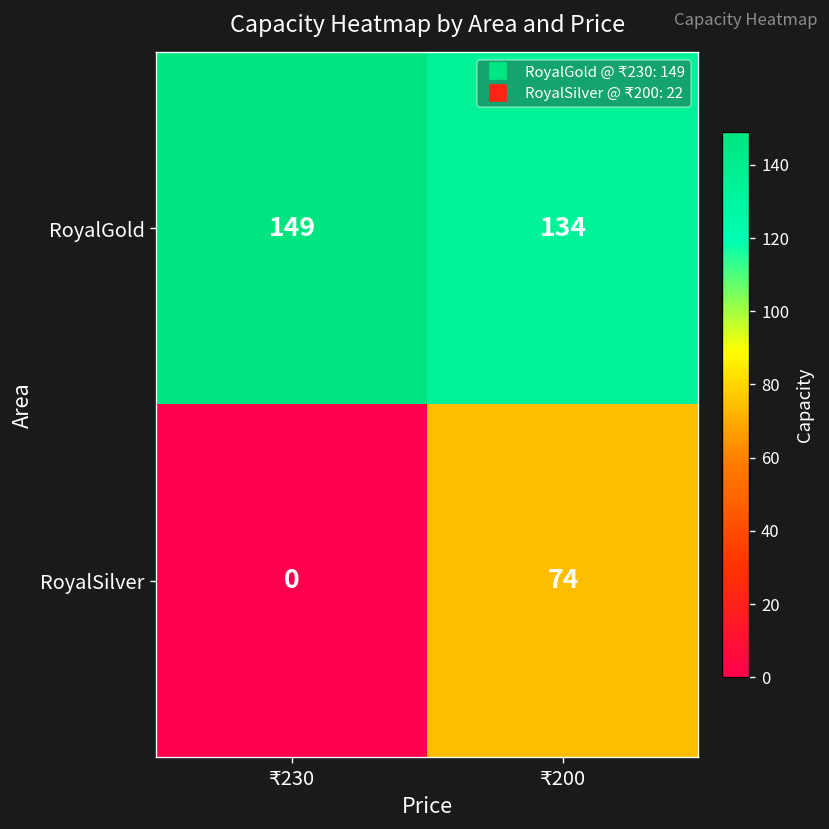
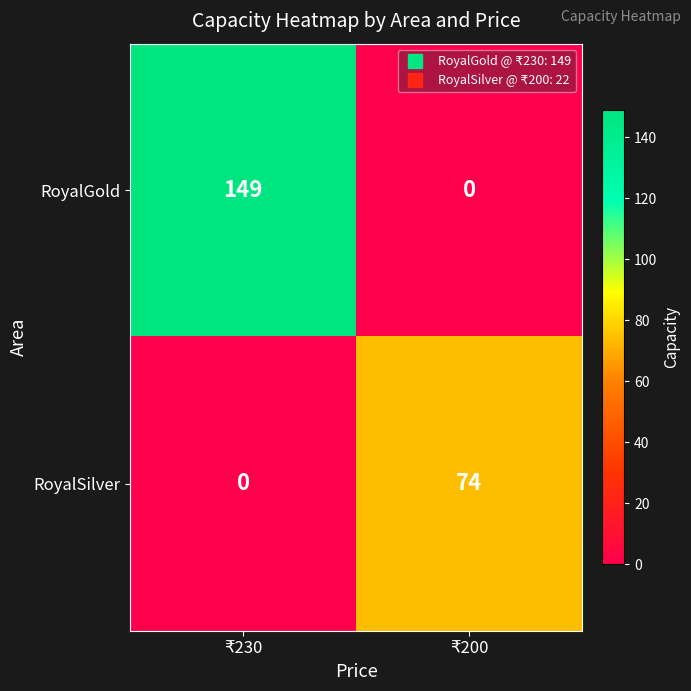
RoyalGold, ₹200: 134 -> 0
